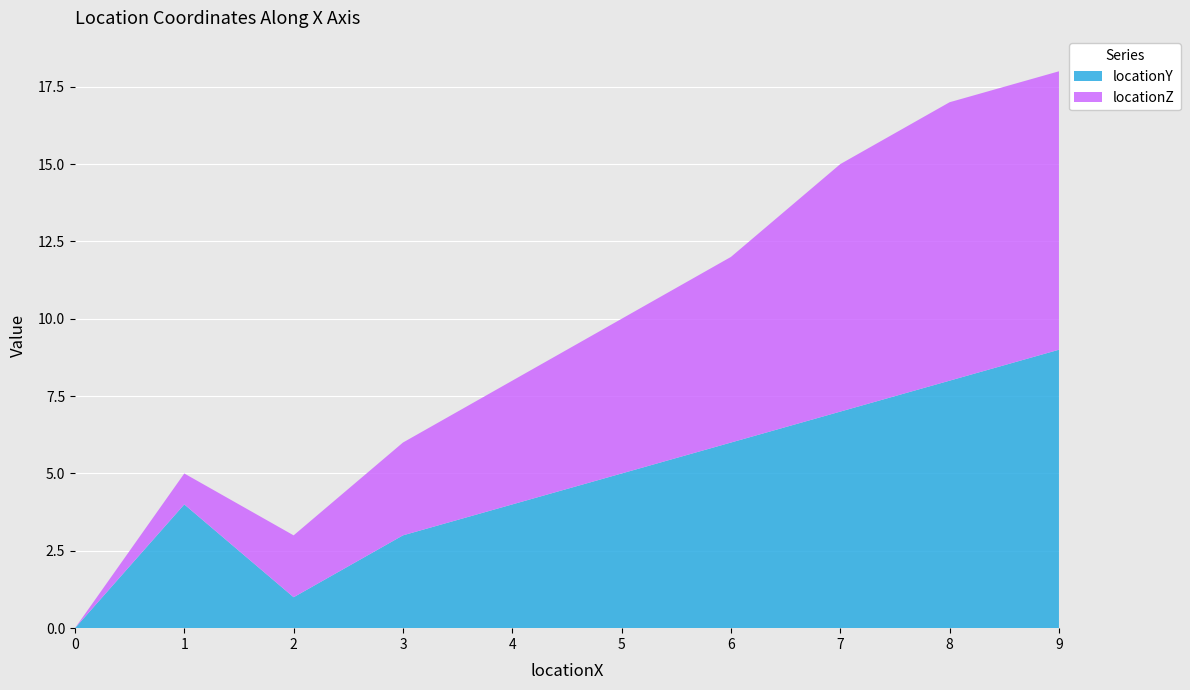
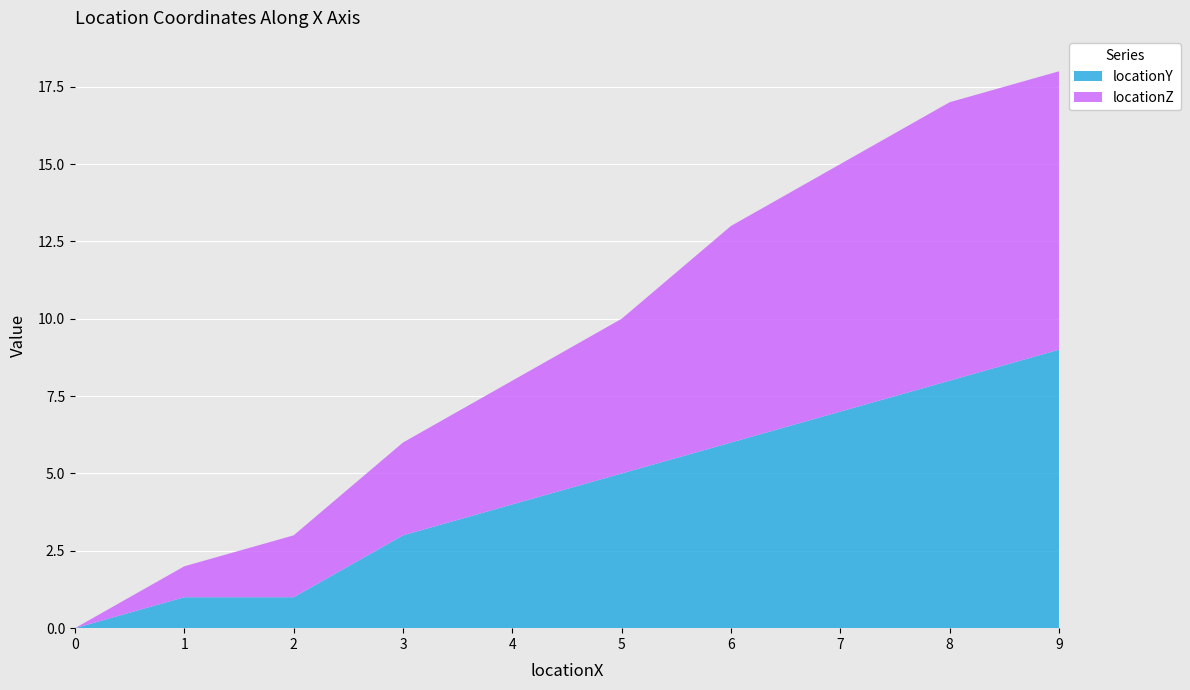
locationY, 1: 4 -> 1
locationZ, 6: 6 -> 7
